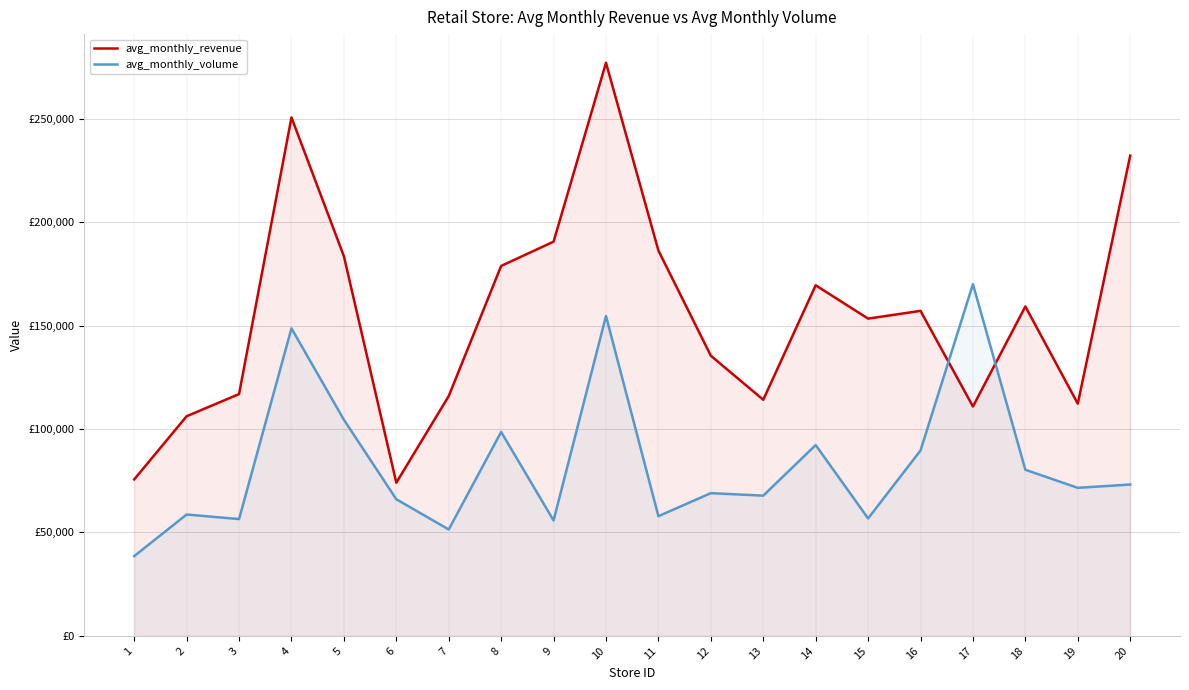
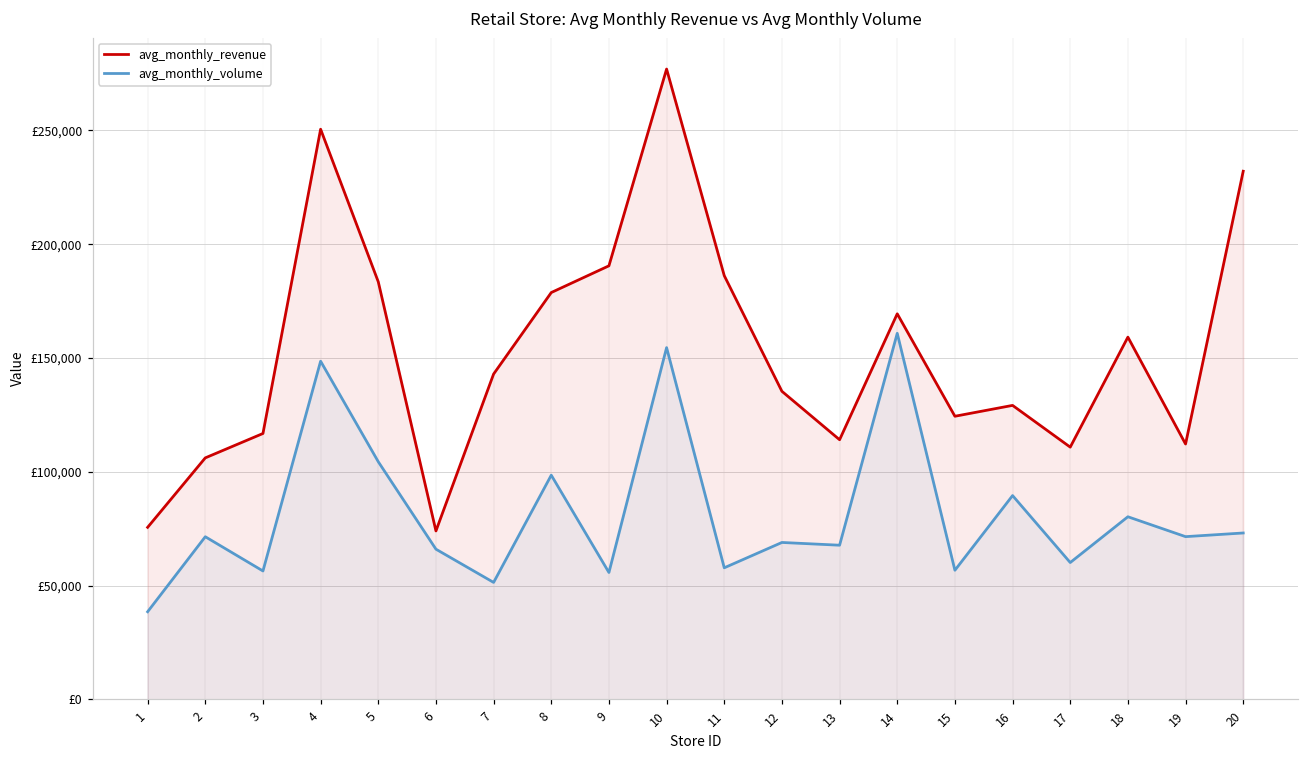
avg_monthly_volume, 2: £59,000 -> £72,000
avg_monthly_revenue, 7: £116,000 -> £143,000
avg_monthly_volume, 14: £92,000 -> £161,000
avg_monthly_revenue, 15: £153,000 -> £124,000
avg_monthly_revenue, 16: £157,000 -> £129,000
avg_monthly_volume, 17: £170,000 -> £60,000
